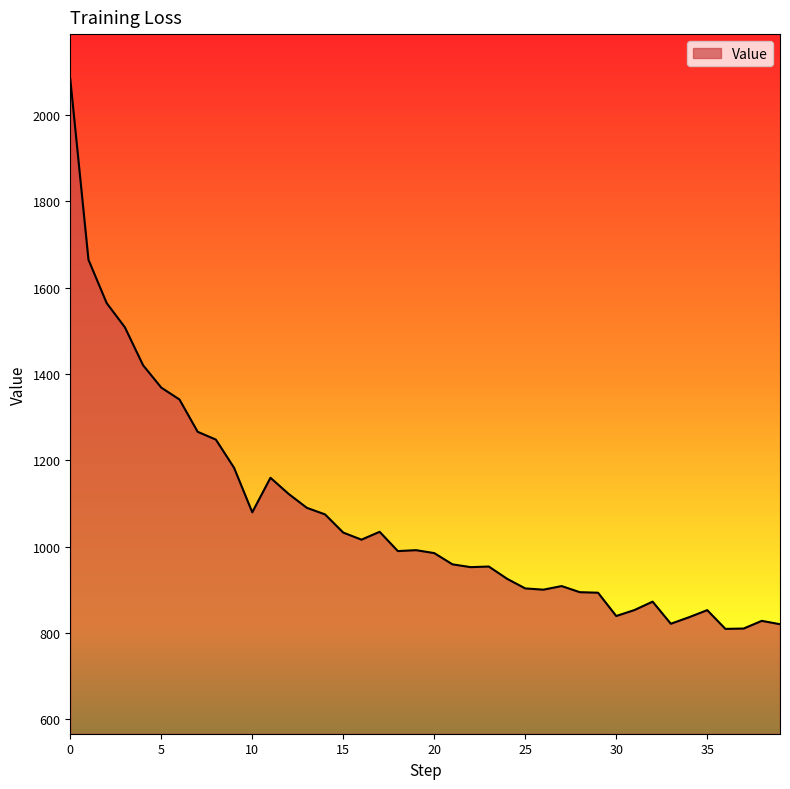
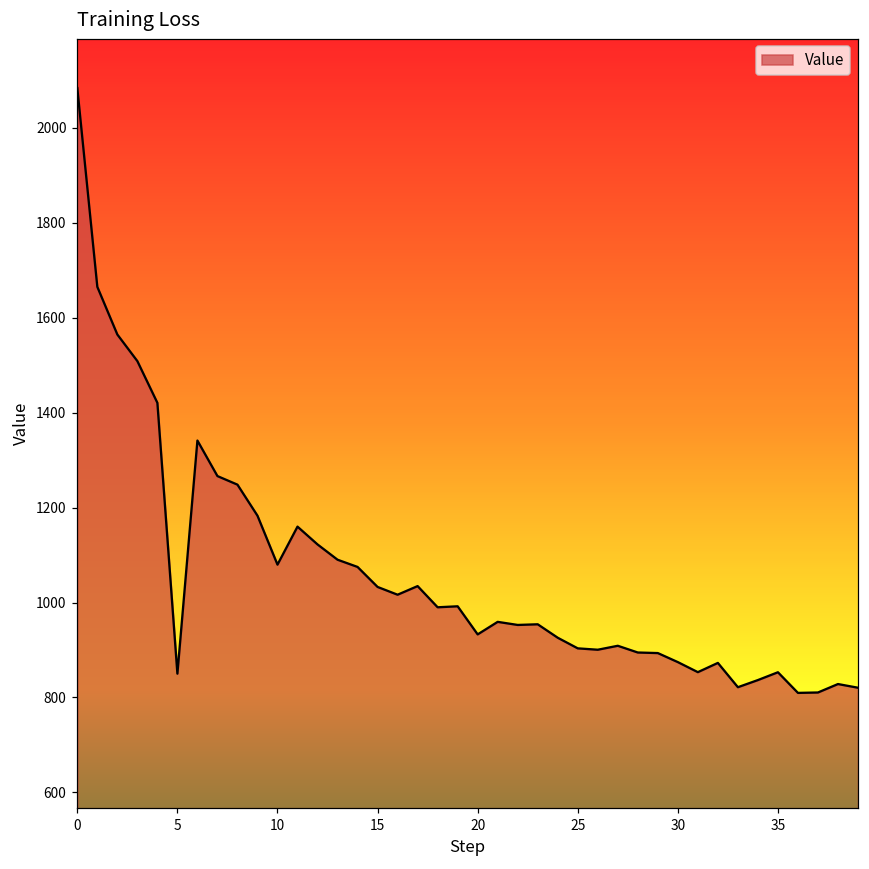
5: 1370 -> 850
20: 990 -> 930
30: 840 -> 870
